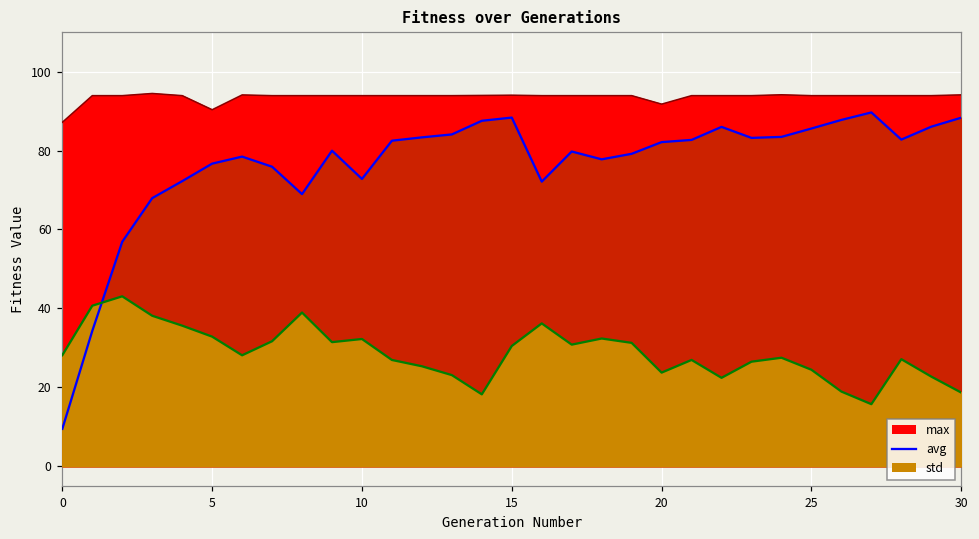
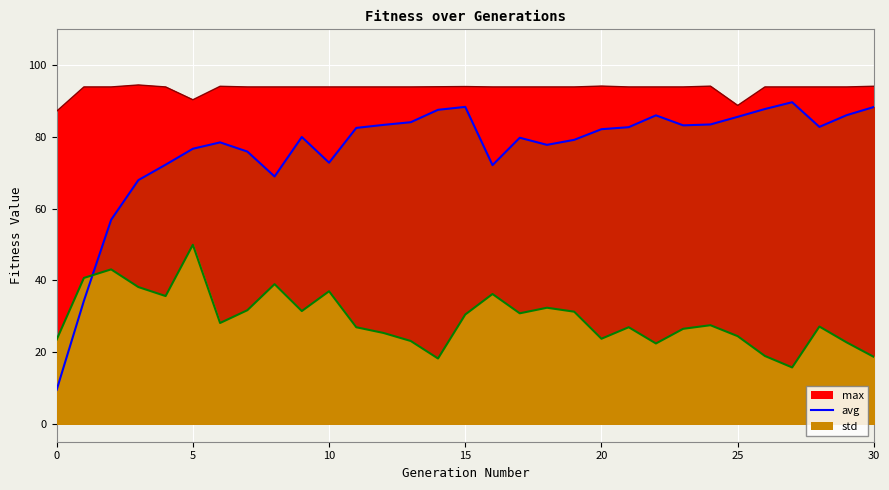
std, 0: 28 -> 23
std, 5: 33 -> 50
std, 10: 32 -> 37
max, 20: 92 -> 94
max, 25: 94 -> 89
